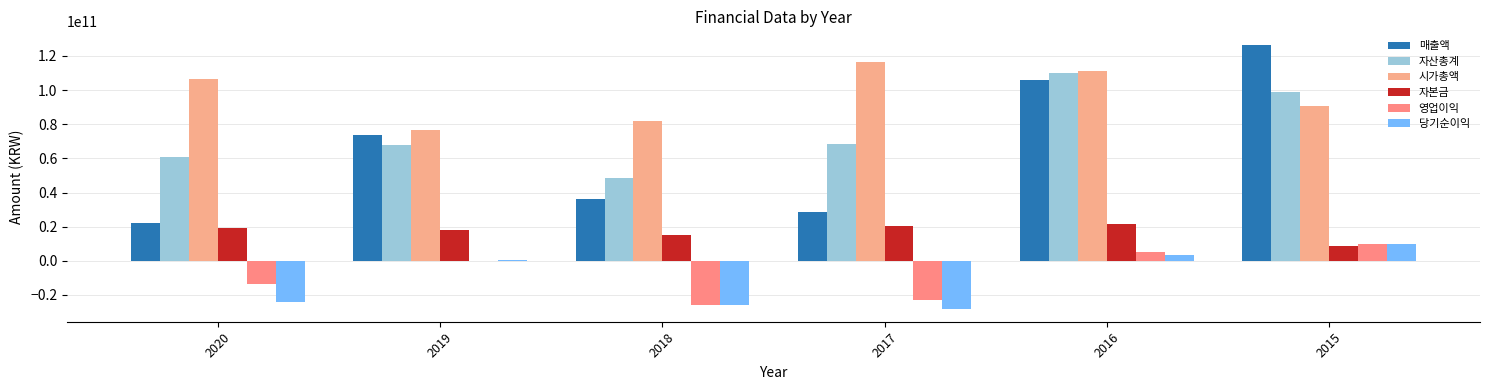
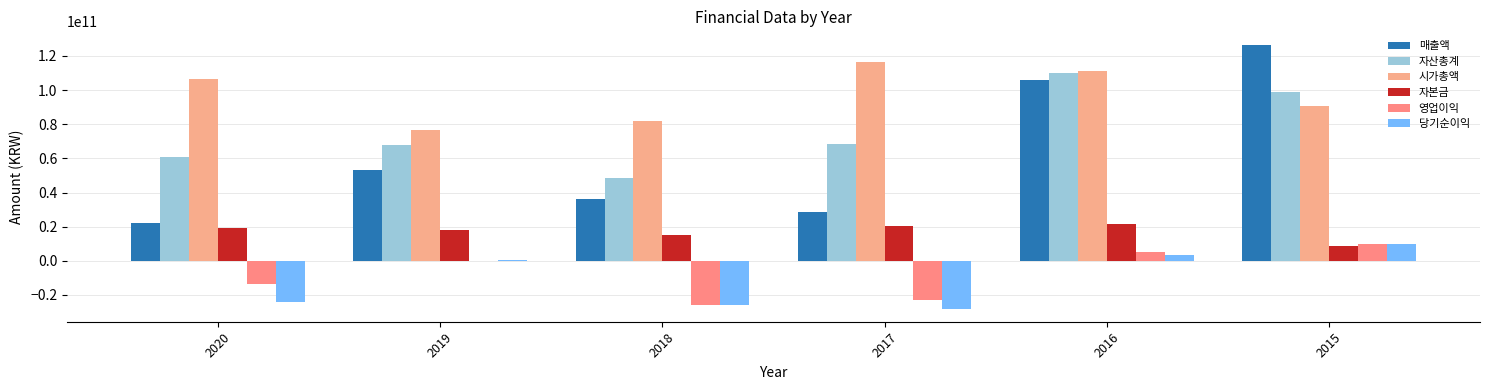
매출액, 2019: 74000000000 -> 53000000000
